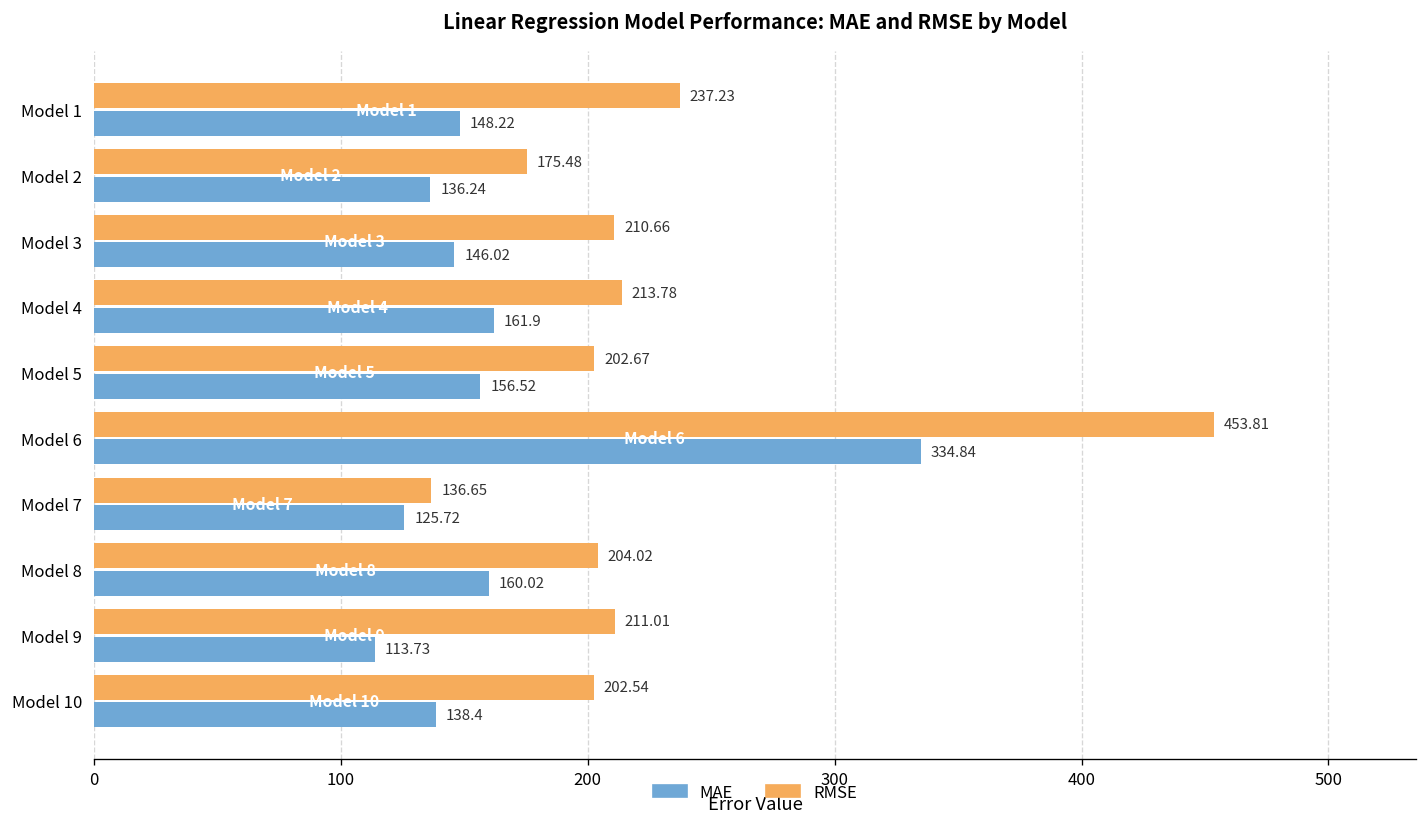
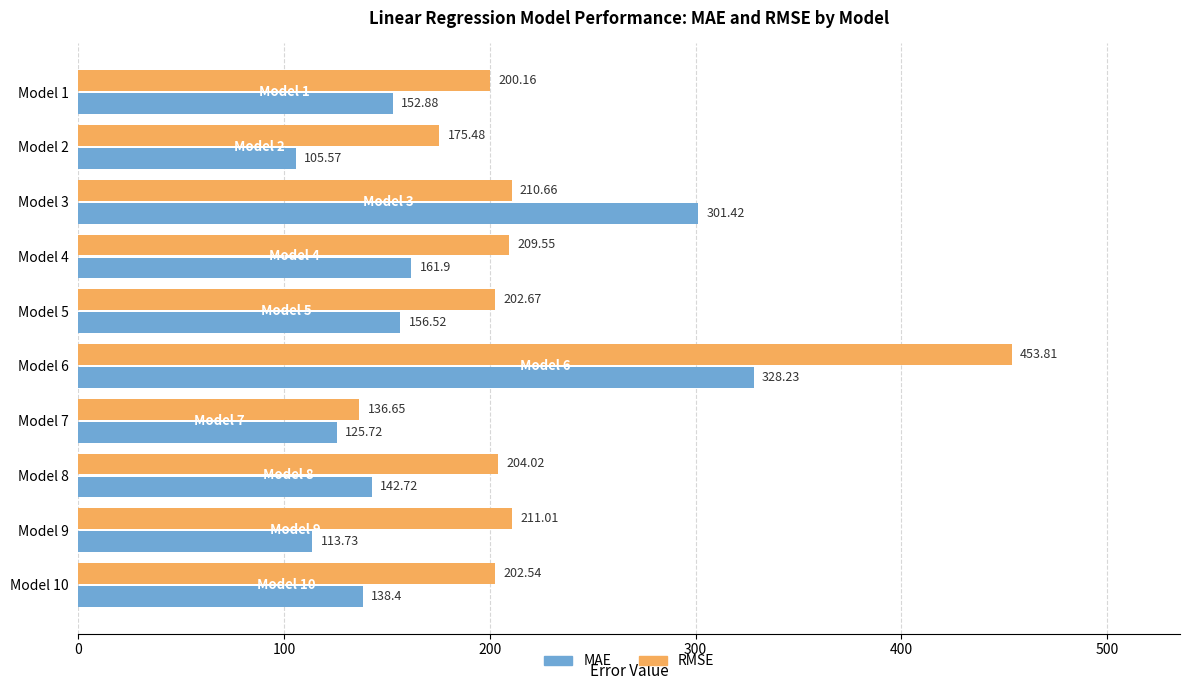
RMSE, Model 1: 237.23 -> 200.16
MAE, Model 1: 148.22 -> 152.88
MAE, Model 2: 136.24 -> 105.57
MAE, Model 3: 146.02 -> 301.42
RMSE, Model 4: 213.78 -> 209.55
MAE, Model 6: 334.84 -> 328.23
MAE, Model 8: 160.02 -> 142.72
